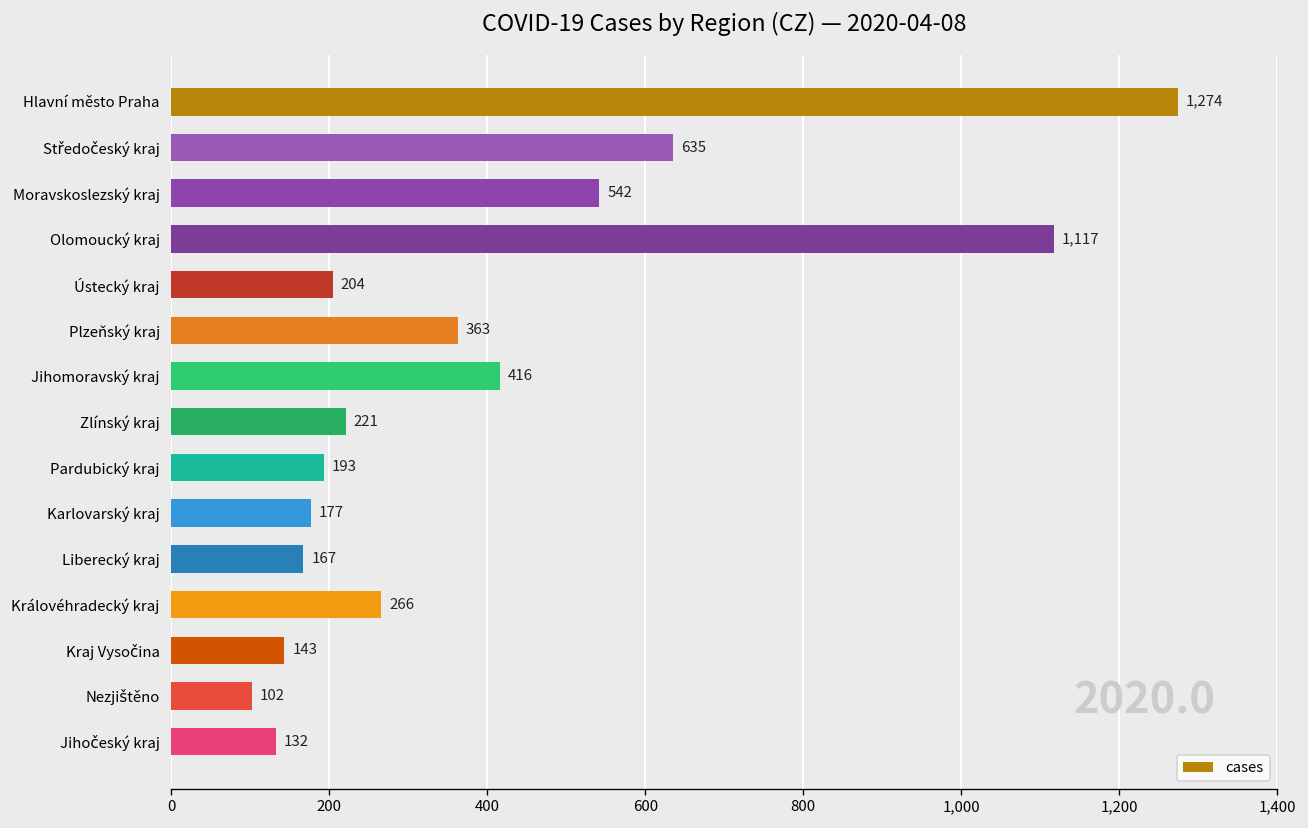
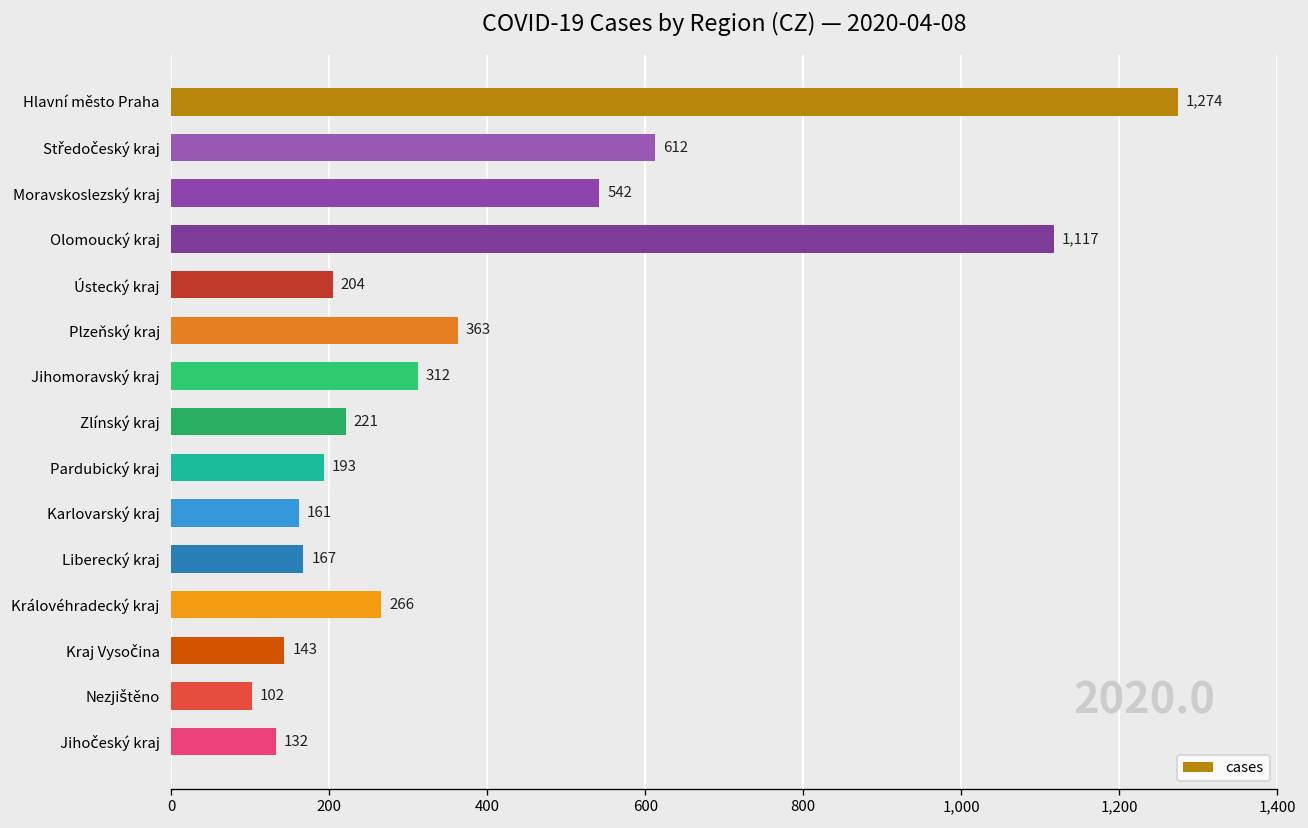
Středočeský kraj: 635 -> 612
Jihomoravský kraj: 416 -> 312
Karlovarský kraj: 177 -> 161
